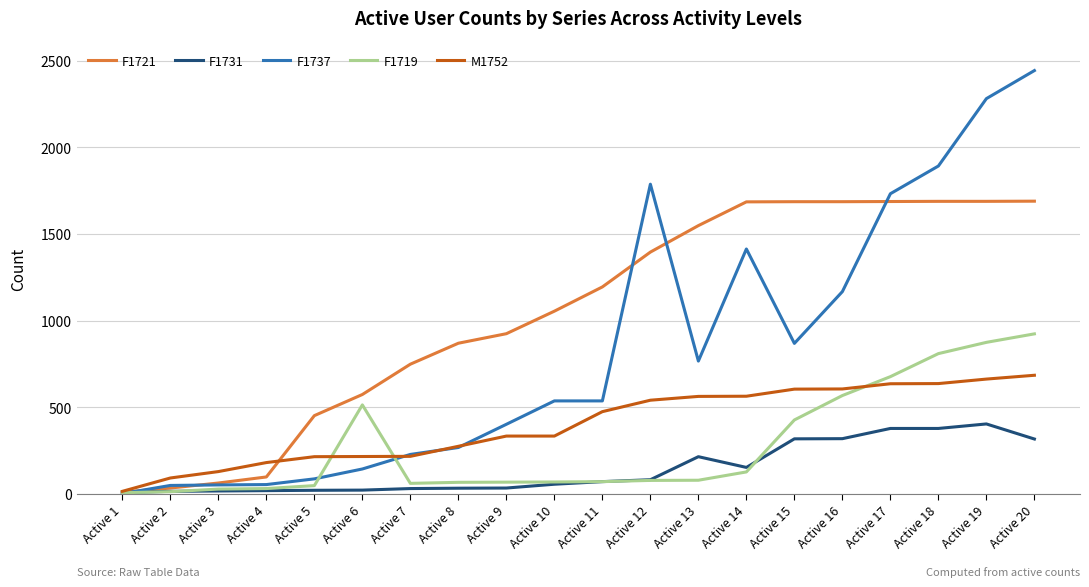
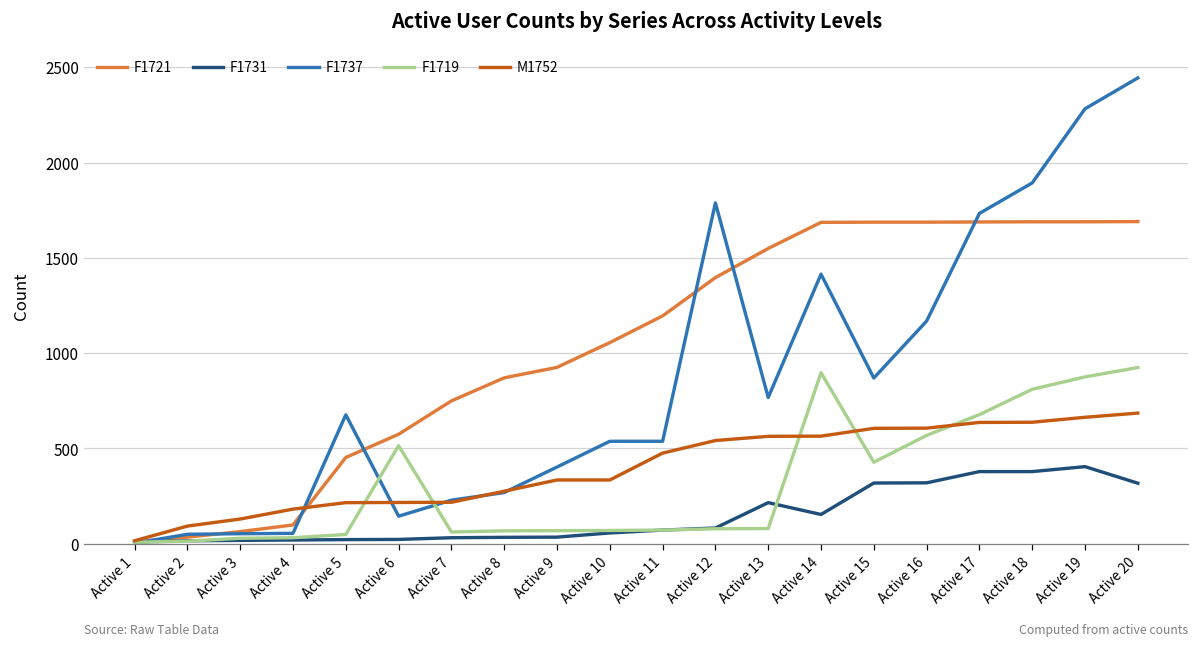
F1737, Active 5: 90 -> 680
F1719, Active 14: 130 -> 900
